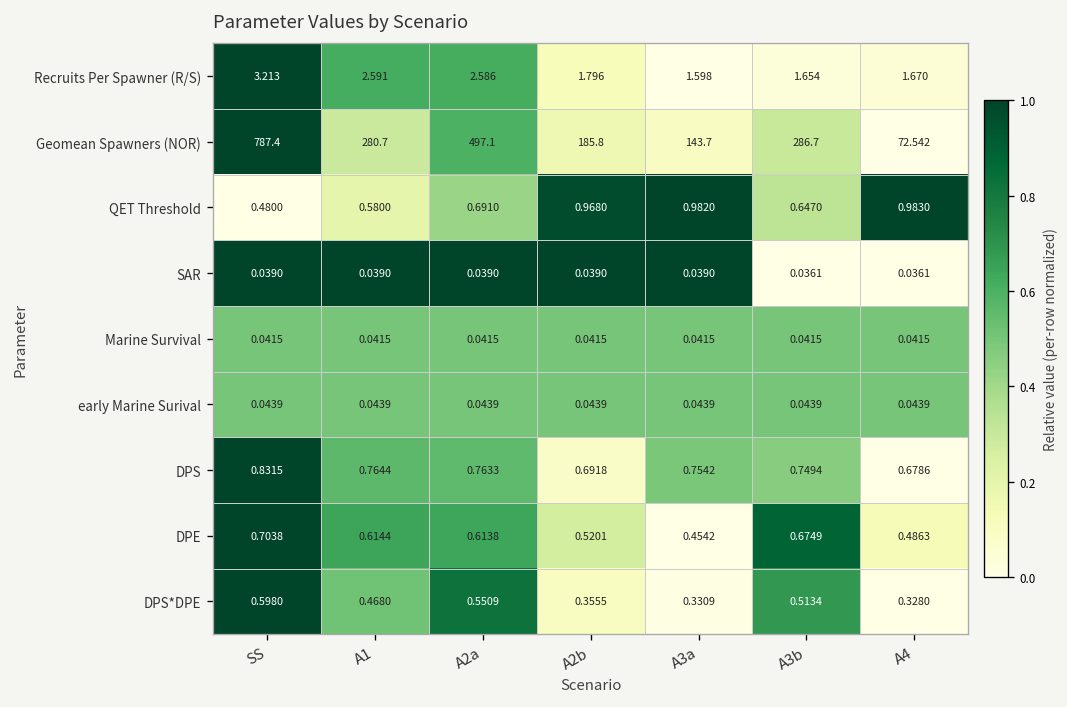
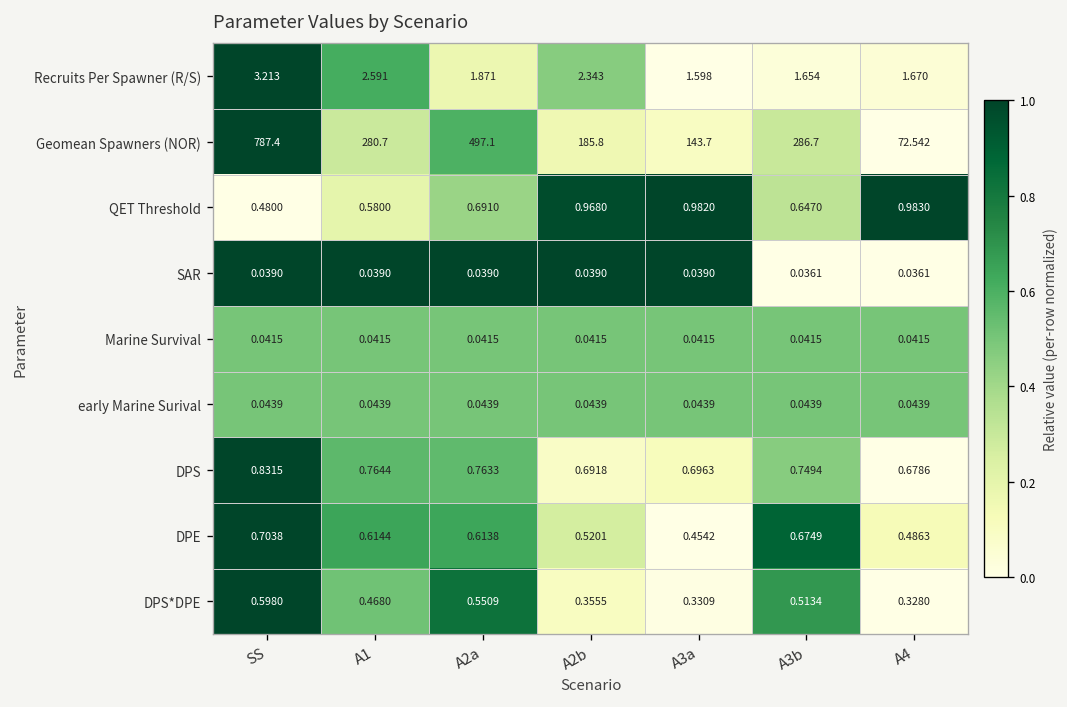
Recruits Per Spawner (R/S), A2a: 2.586 -> 1.871
Recruits Per Spawner (R/S), A2b: 1.796 -> 2.343
DPS, A3a: 0.7542 -> 0.6963
